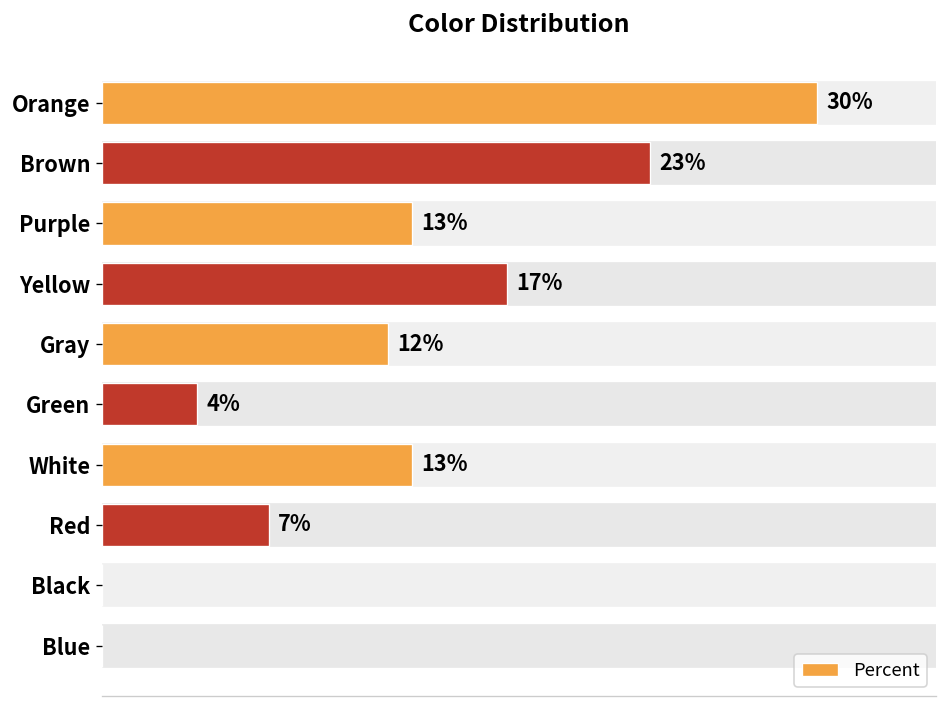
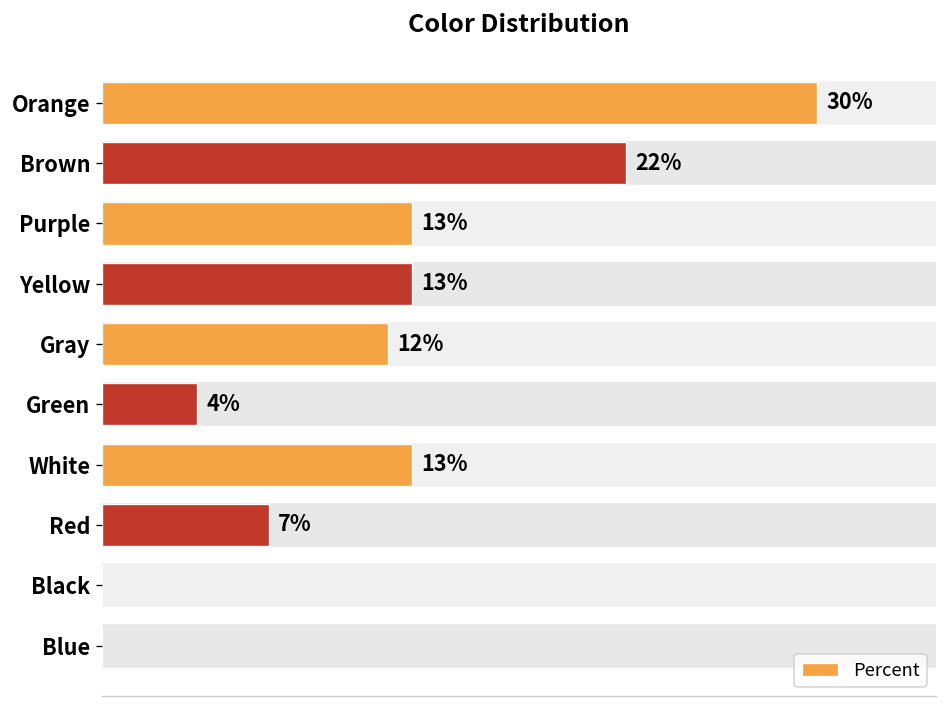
Brown: 23% -> 22%
Yellow: 17% -> 13%
